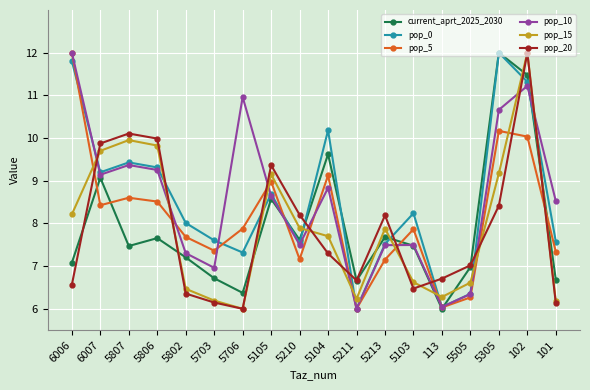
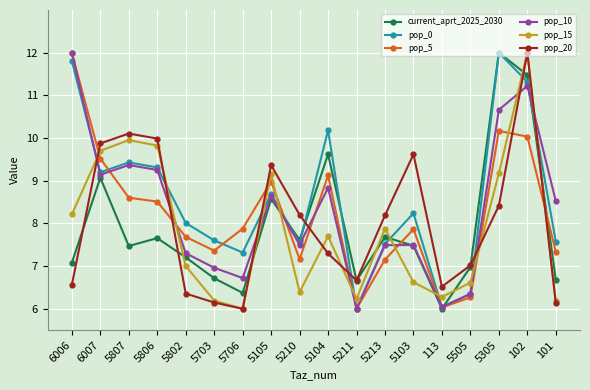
pop_5, 6007: 8.4 -> 9.5
pop_15, 5802: 6.5 -> 7.0
pop_10, 5706: 11.0 -> 6.7
pop_15, 5210: 7.9 -> 6.4
pop_20, 5103: 6.5 -> 9.6
pop_20, 113: 6.7 -> 6.5
